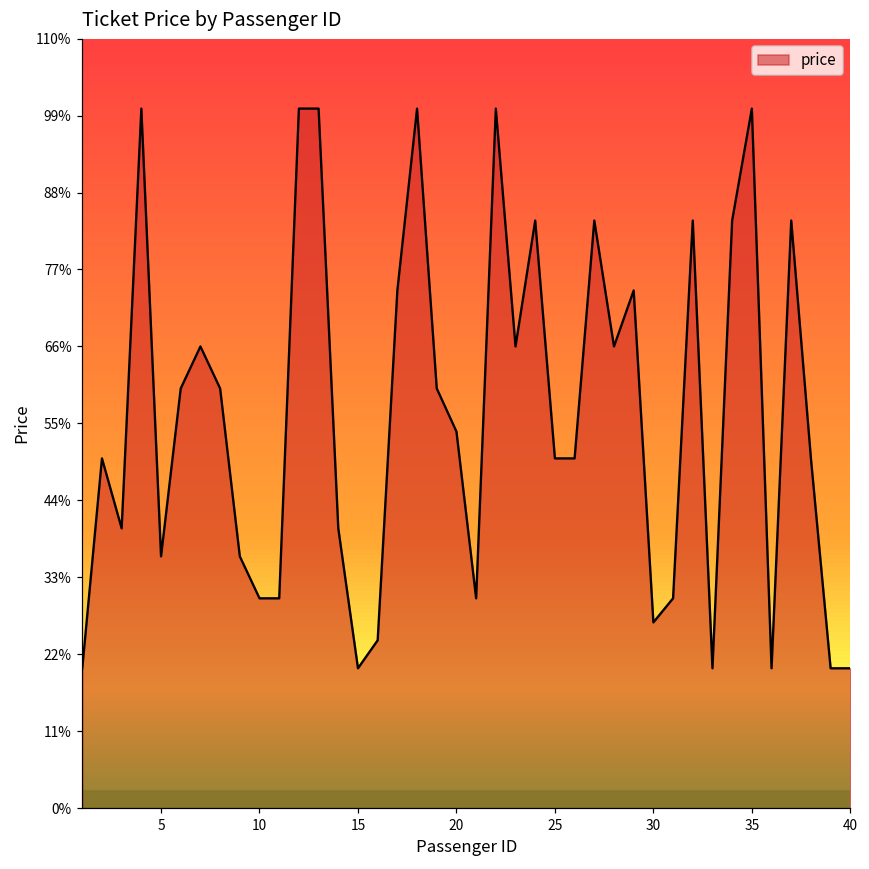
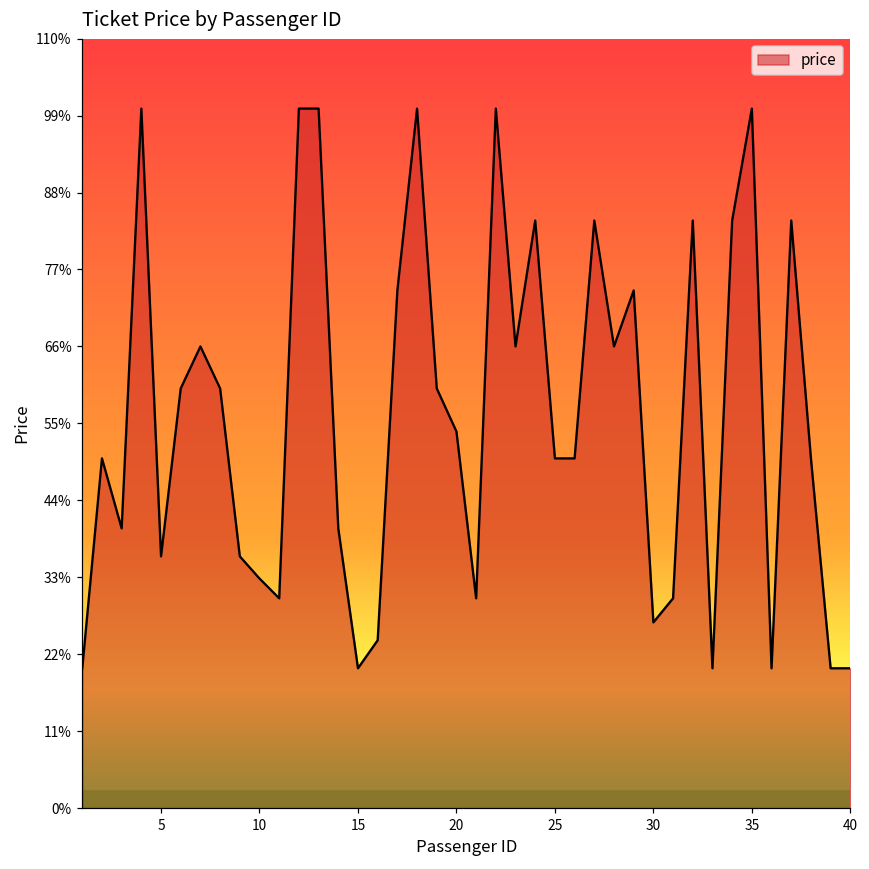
10: 30% -> 33%
